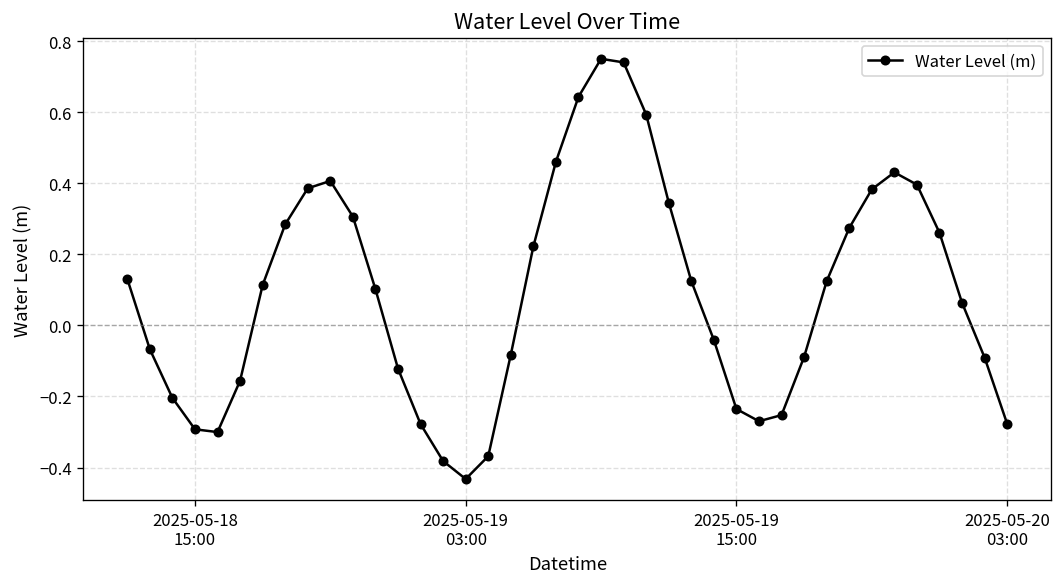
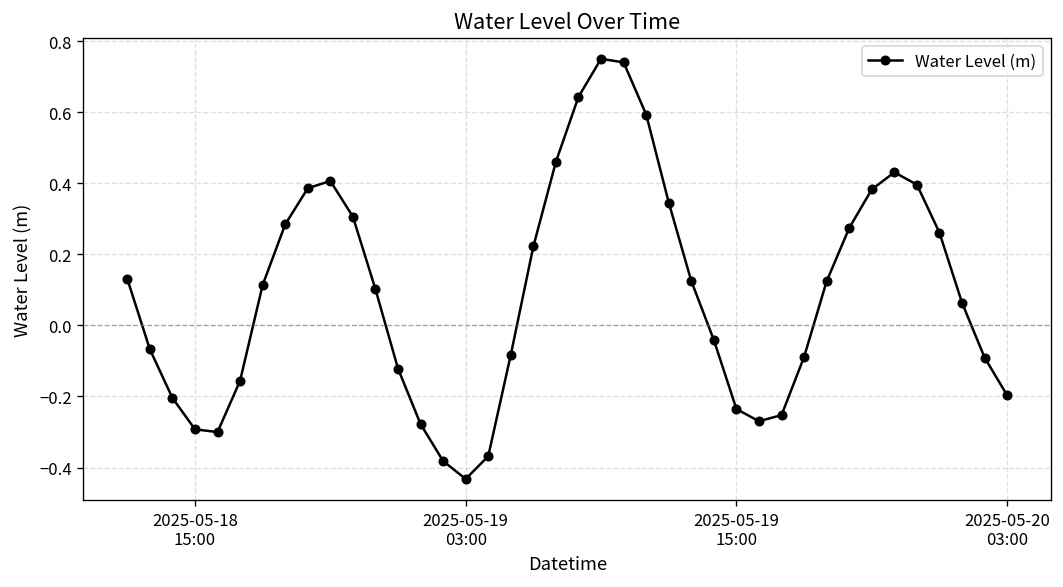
2025-05-20 03:00: -0.28 -> -0.20
